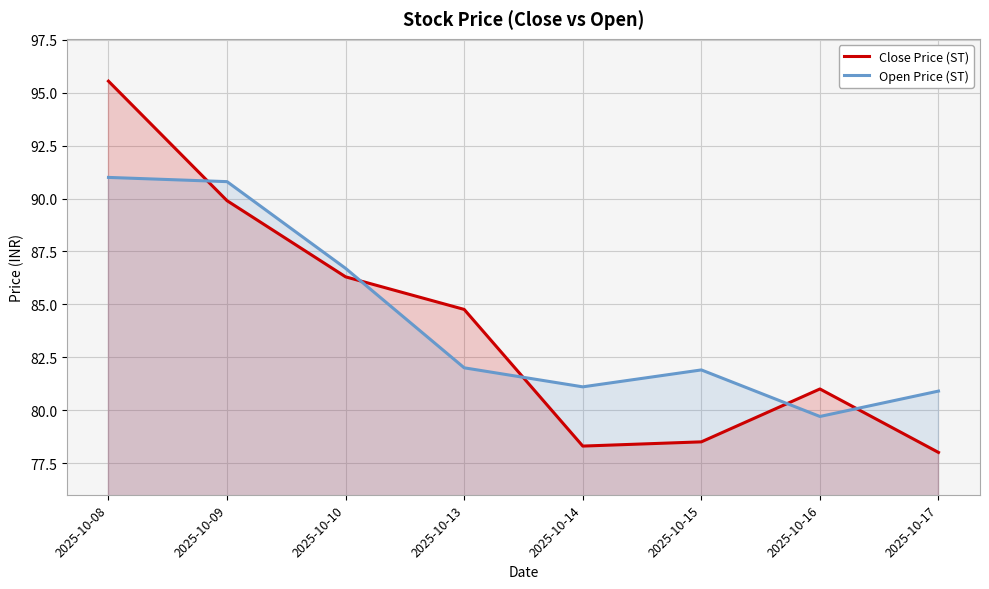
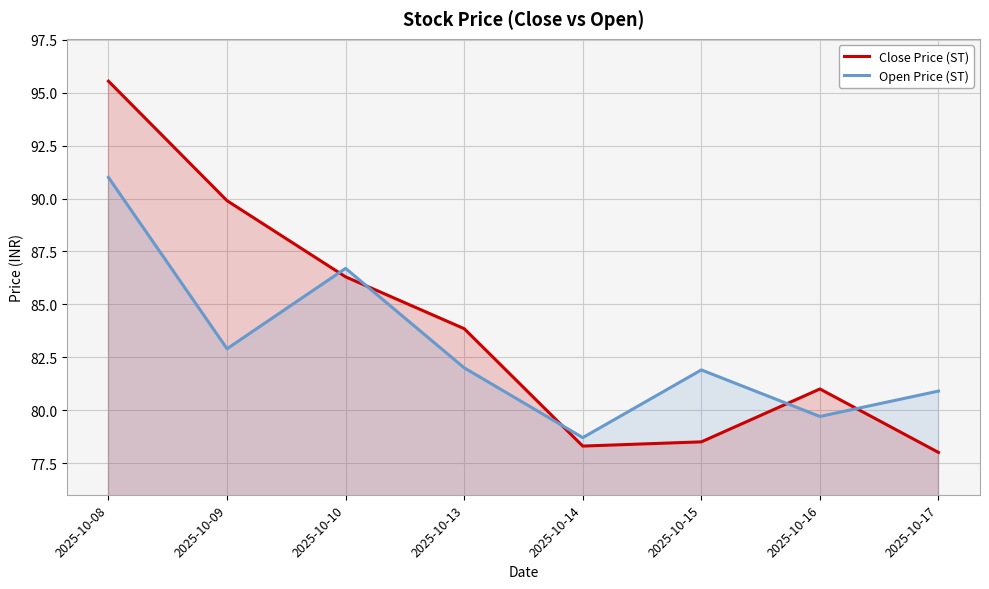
Open Price (ST), 2025-10-09: 90.8 -> 82.9
Close Price (ST), 2025-10-13: 84.8 -> 83.9
Open Price (ST), 2025-10-14: 81.1 -> 78.7
